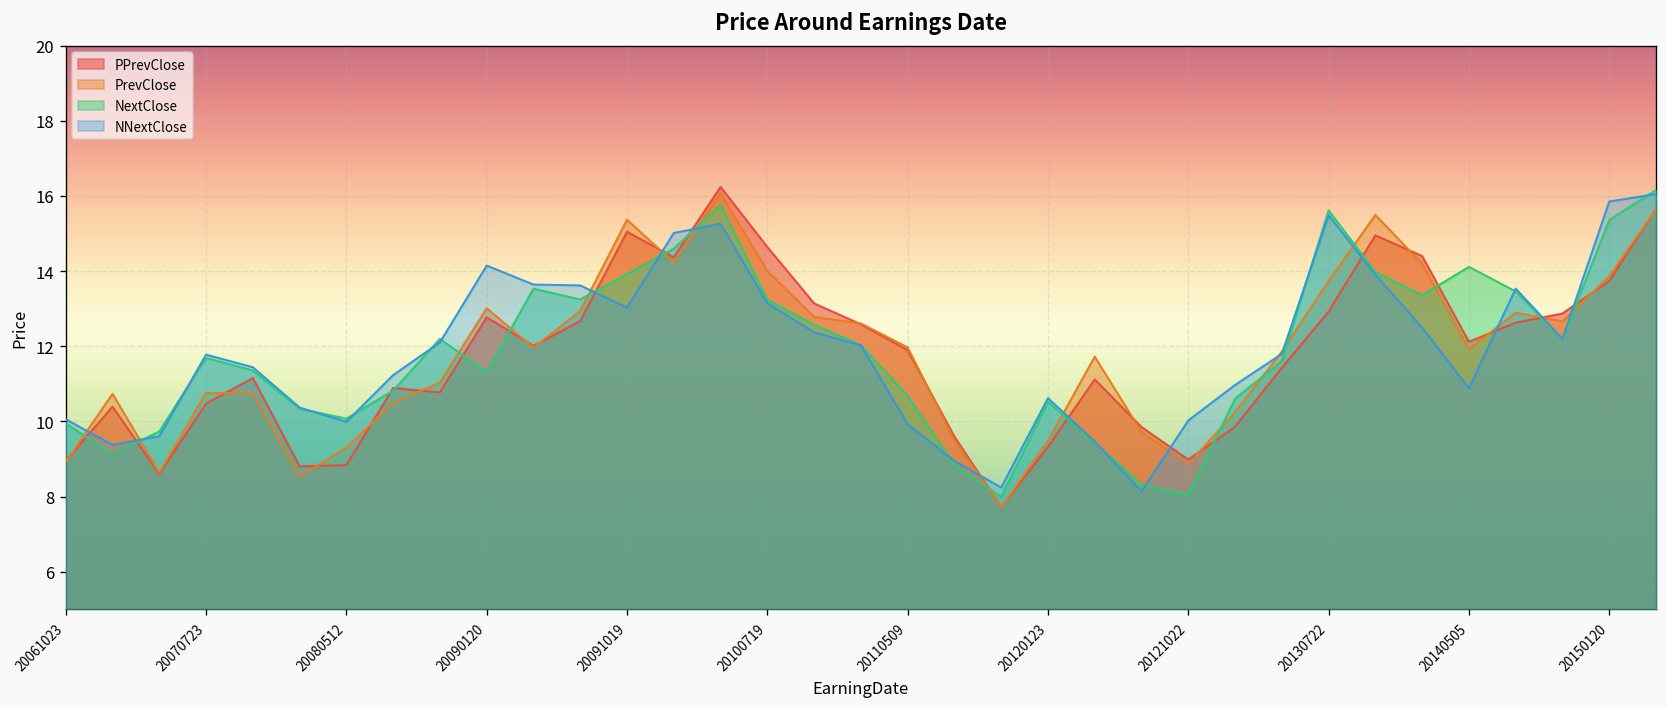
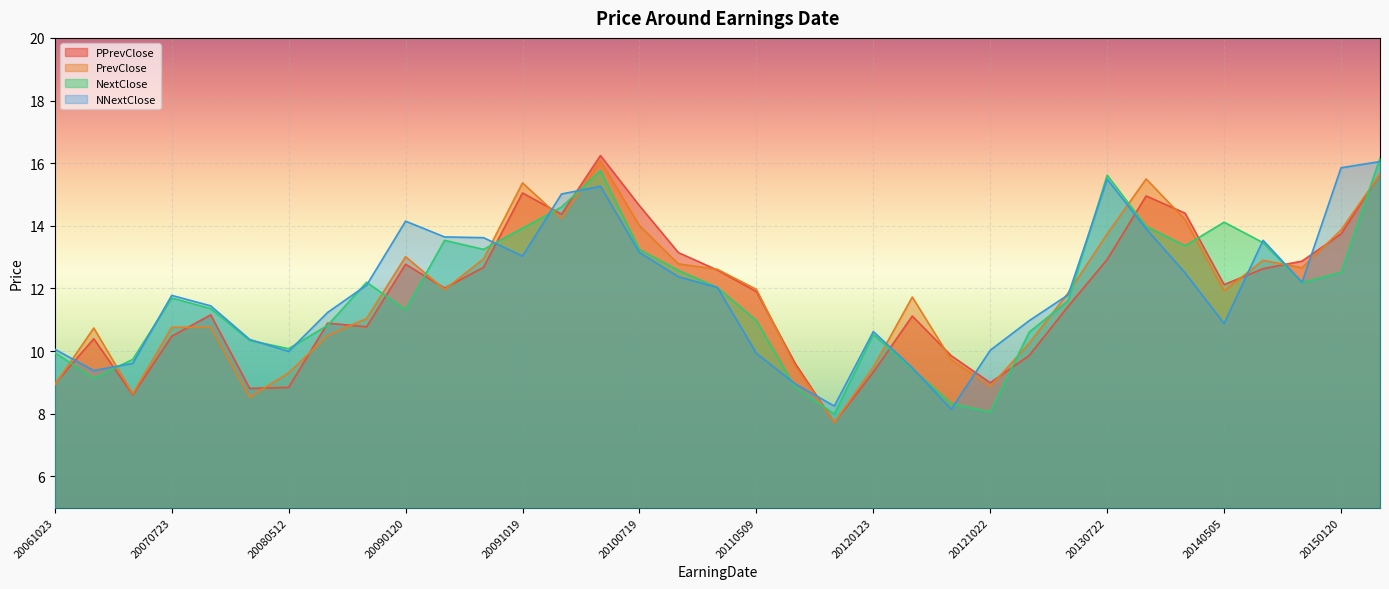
NextClose, 20110509: 10.7 -> 11.0
NextClose, 20150120: 15.4 -> 12.5
